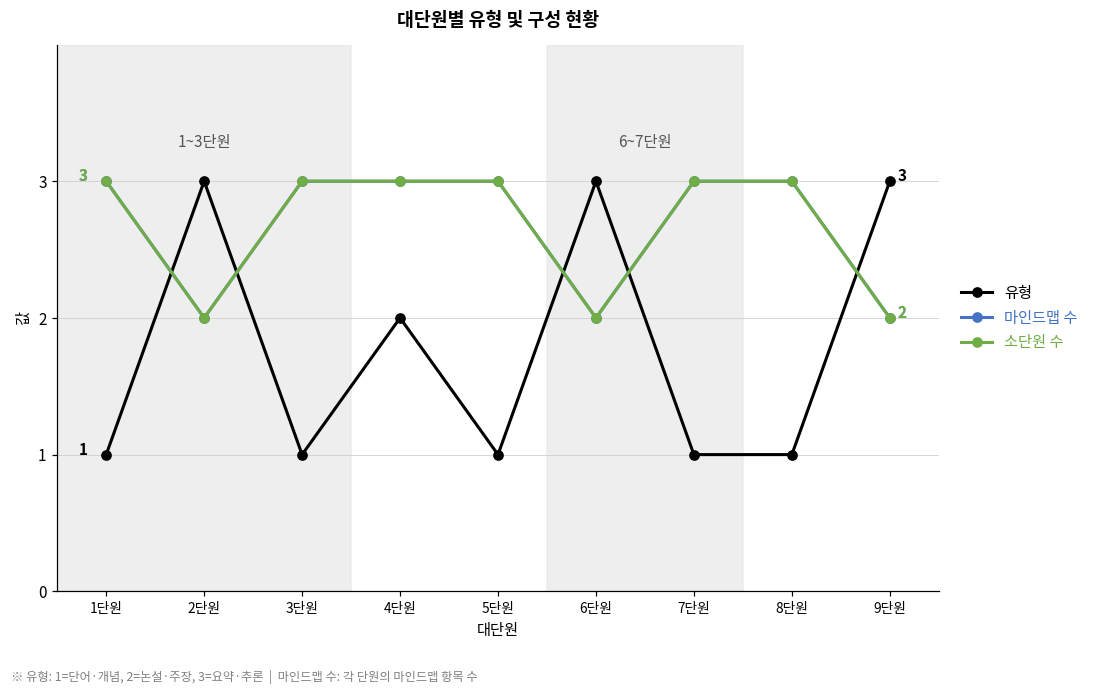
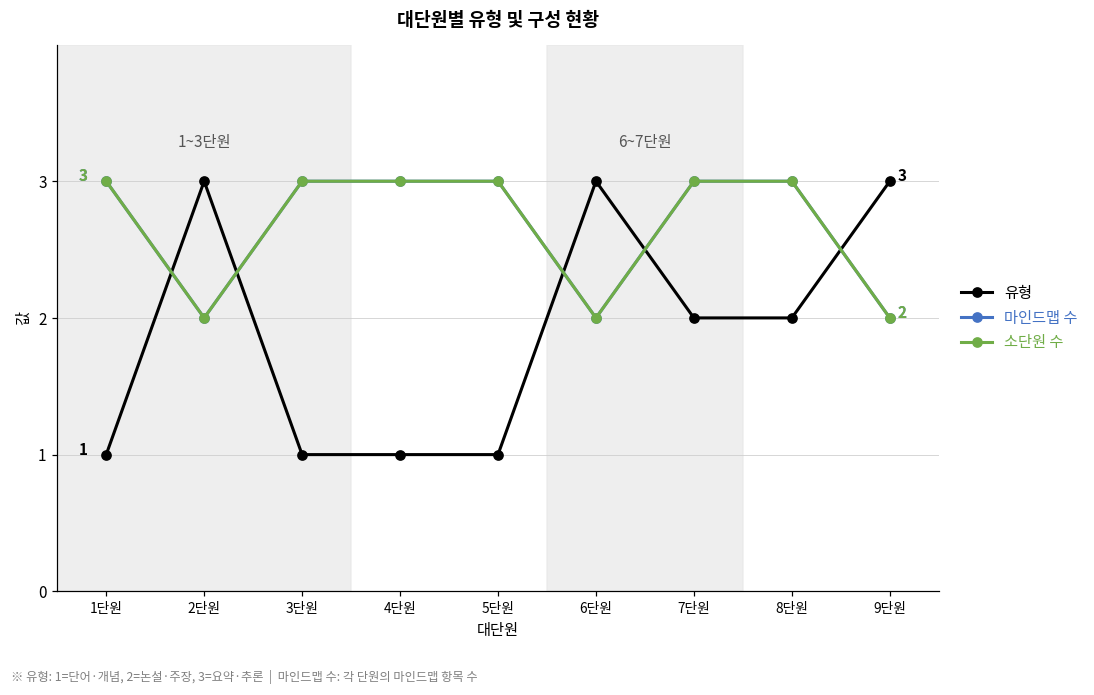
유형, 4단원: 2 -> 1
유형, 7단원: 1 -> 2
유형, 8단원: 1 -> 2
